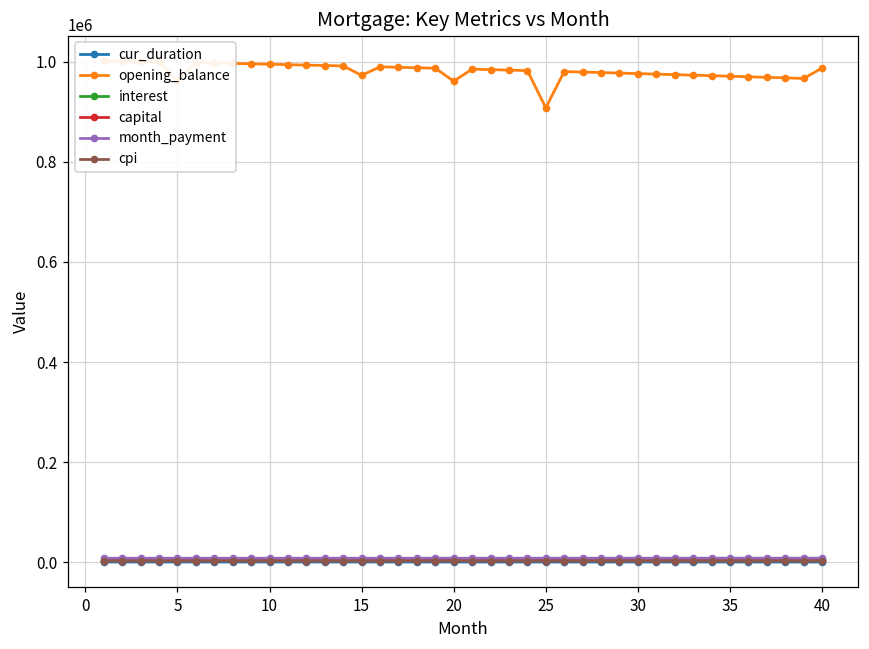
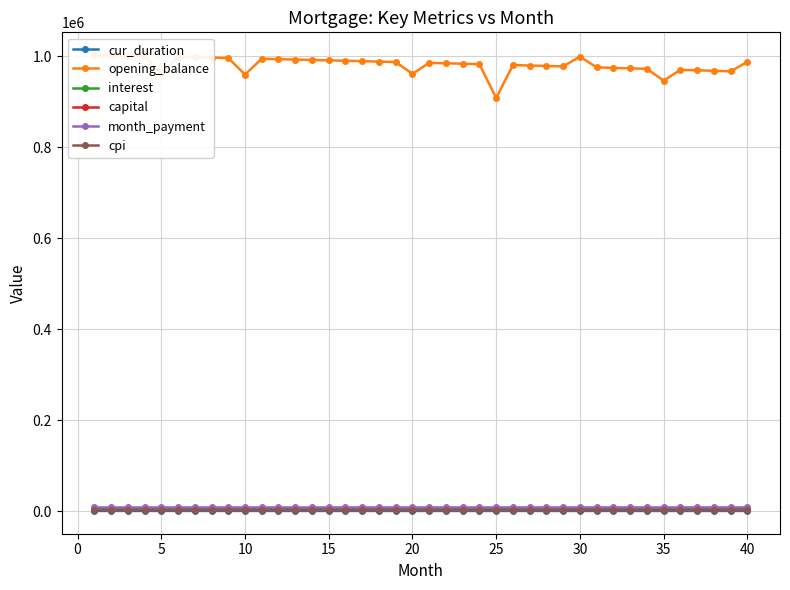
opening_balance, 10: 1000000 -> 960000
opening_balance, 15: 970000 -> 990000
opening_balance, 30: 980000 -> 1000000
opening_balance, 35: 970000 -> 950000
